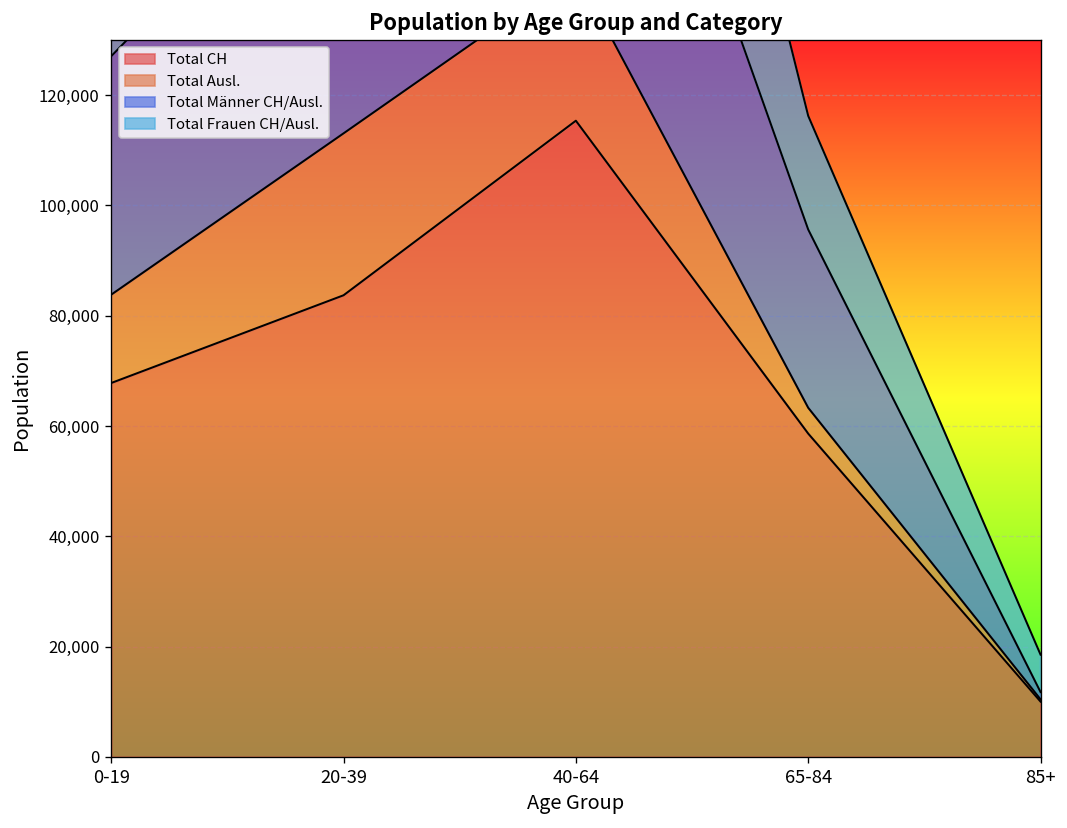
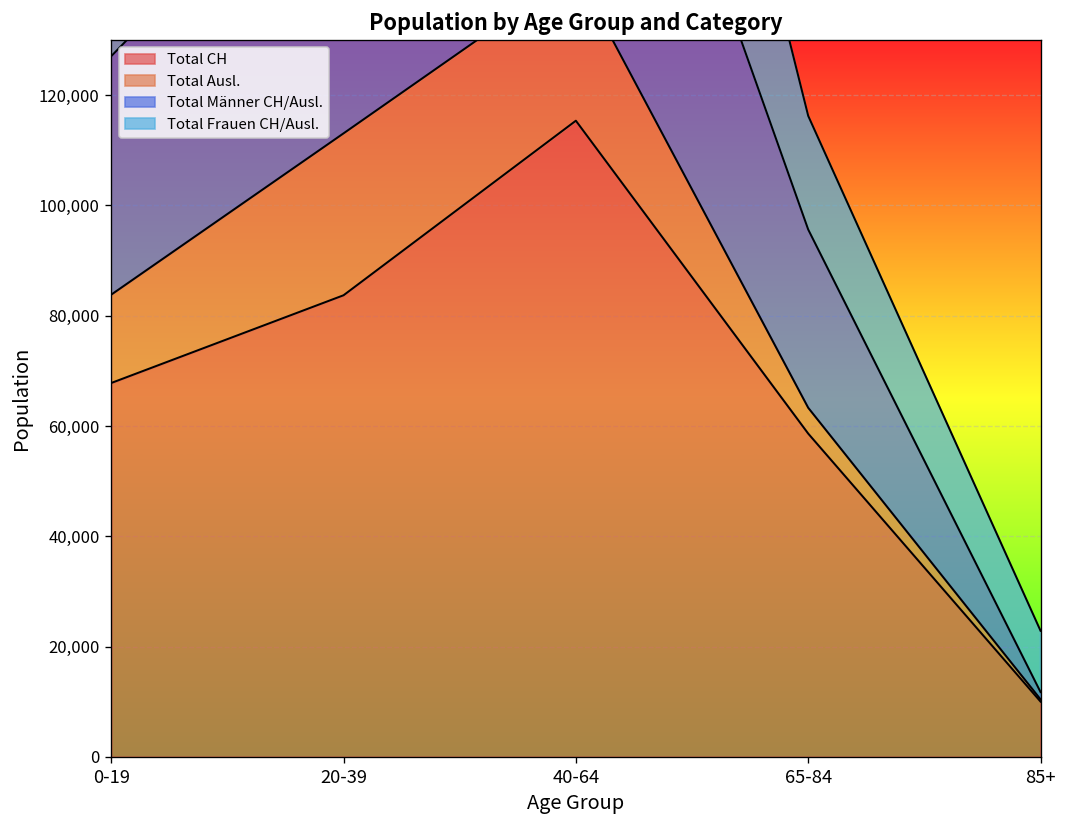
Total Frauen CH/Ausl., 85+: 7,000 -> 11,000
